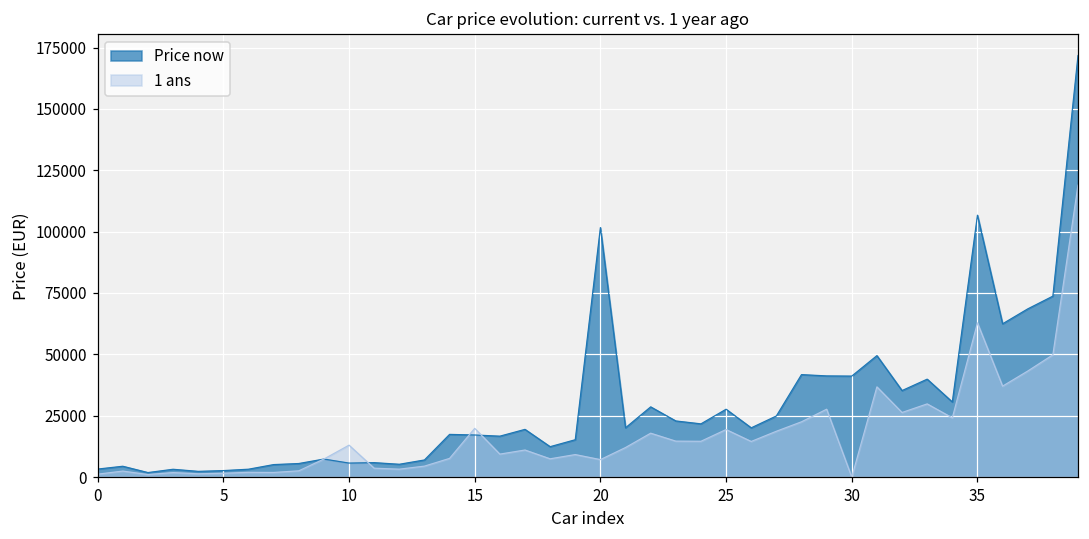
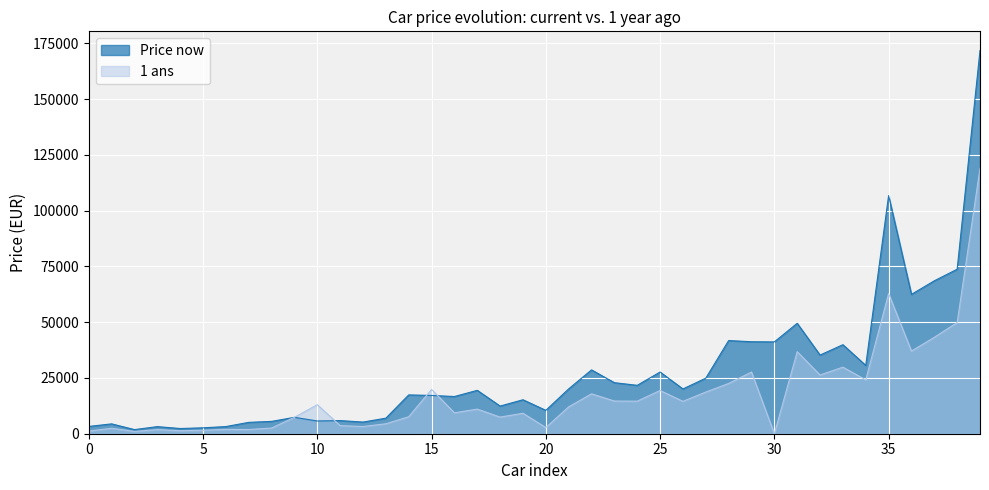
Price now, 20: 102000 -> 10000
1 ans, 20: 7000 -> 3000
